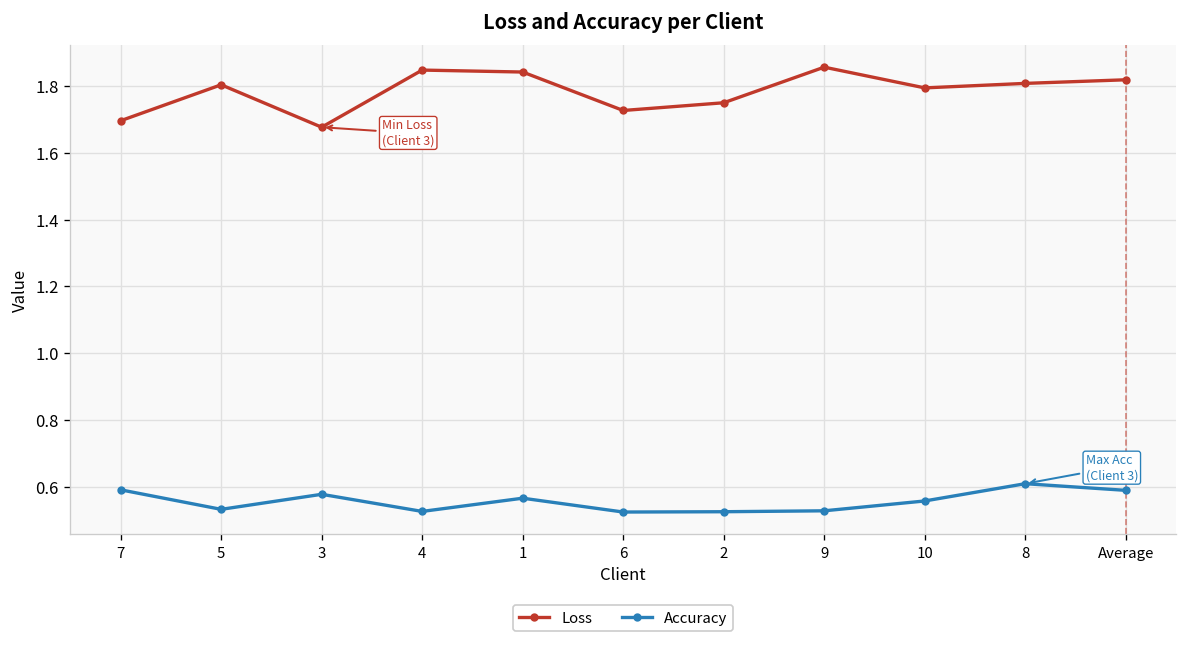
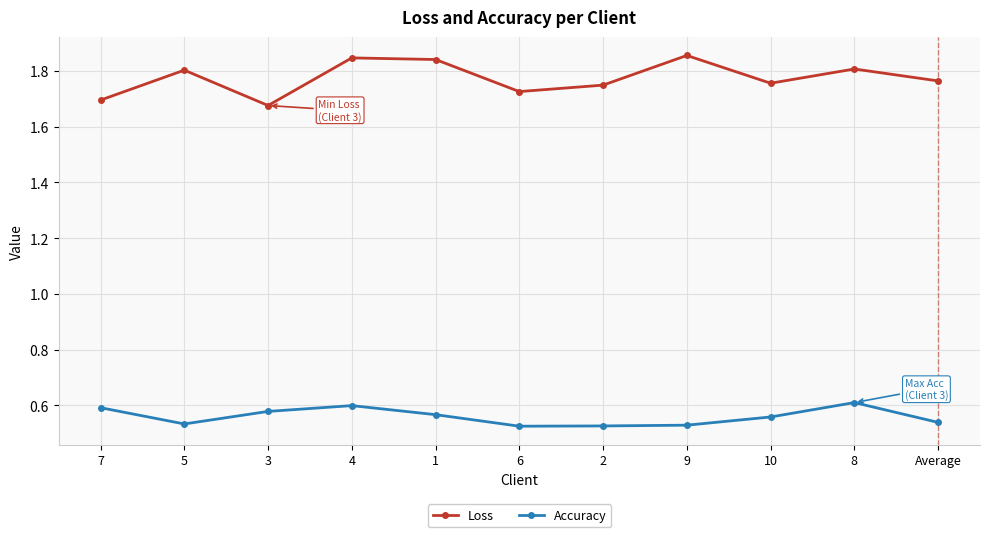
Accuracy, 4: 0.53 -> 0.60
Loss, 10: 1.79 -> 1.76
Loss, Average: 1.82 -> 1.76
Accuracy, Average: 0.59 -> 0.54
